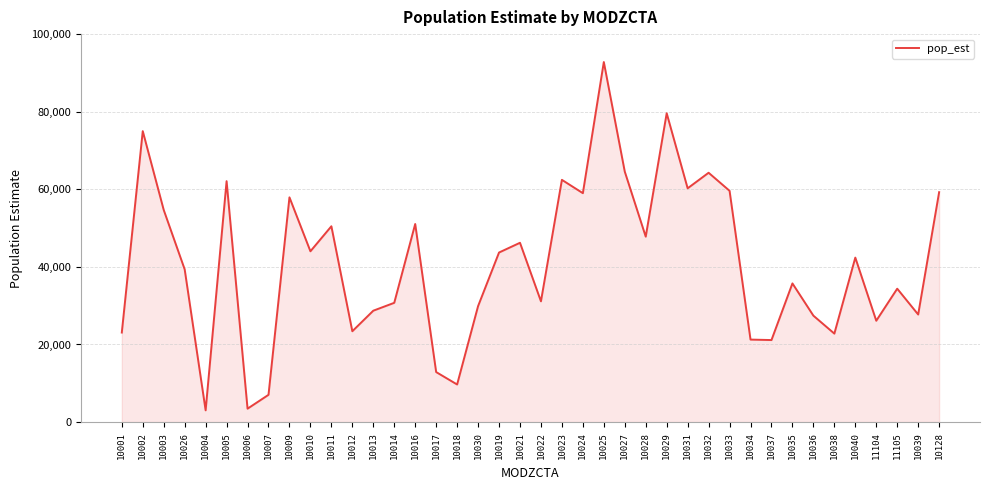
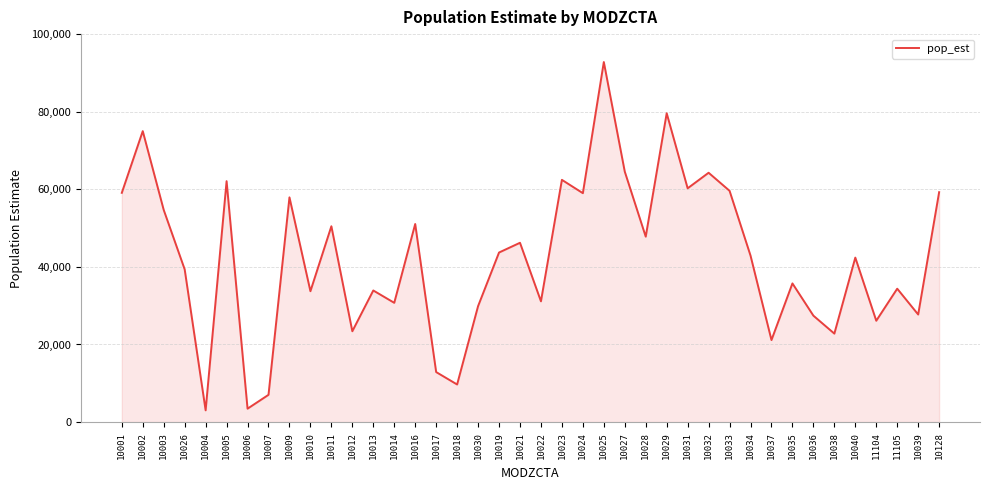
10001: 23,000 -> 59,000
10010: 44,000 -> 34,000
10013: 29,000 -> 34,000
10034: 21,000 -> 43,000
